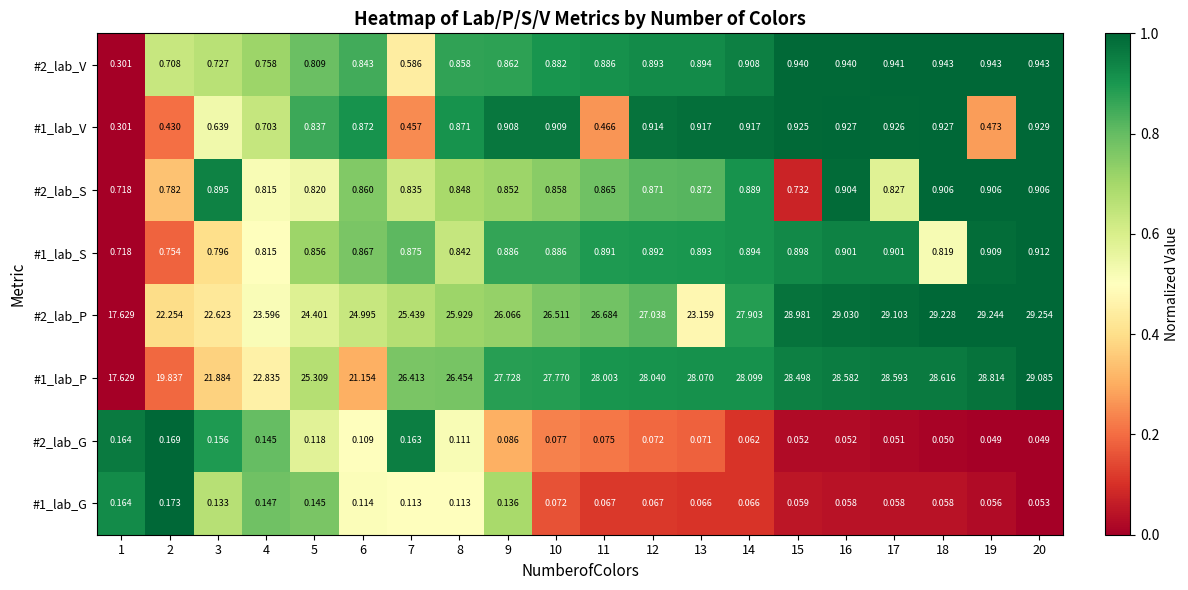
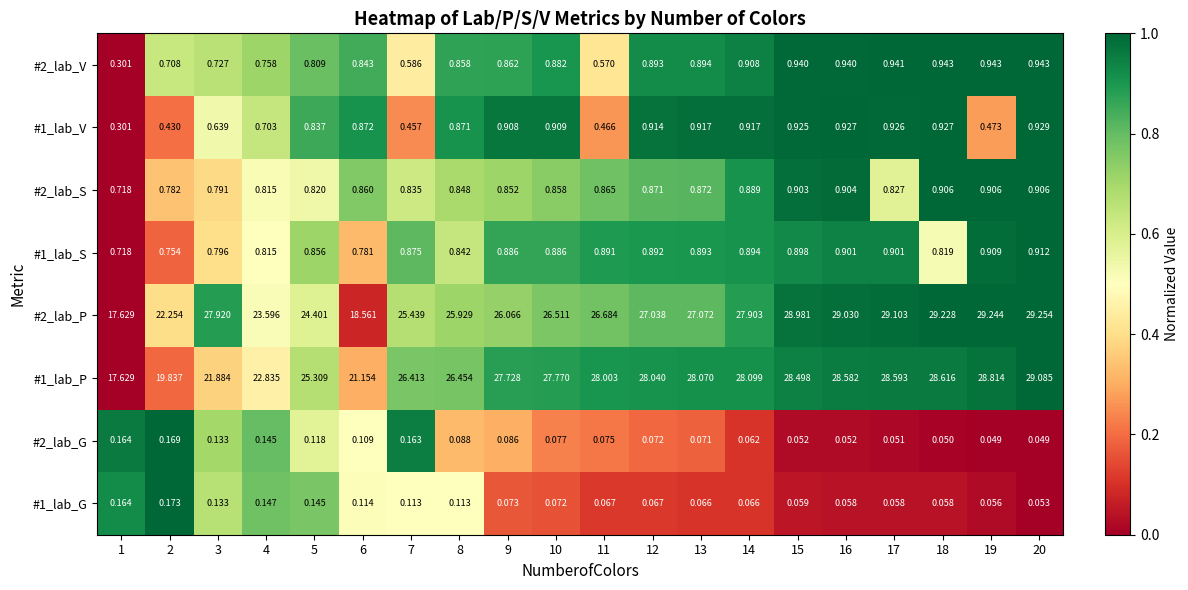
#2_lab_V, 11: 0.886 -> 0.570
#2_lab_S, 3: 0.895 -> 0.791
#2_lab_S, 15: 0.732 -> 0.903
#1_lab_S, 6: 0.867 -> 0.781
#2_lab_P, 3: 22.623 -> 27.920
#2_lab_P, 6: 24.995 -> 18.561
#2_lab_P, 13: 23.159 -> 27.072
#2_lab_G, 3: 0.156 -> 0.133
#2_lab_G, 8: 0.111 -> 0.088
#1_lab_G, 9: 0.136 -> 0.073
